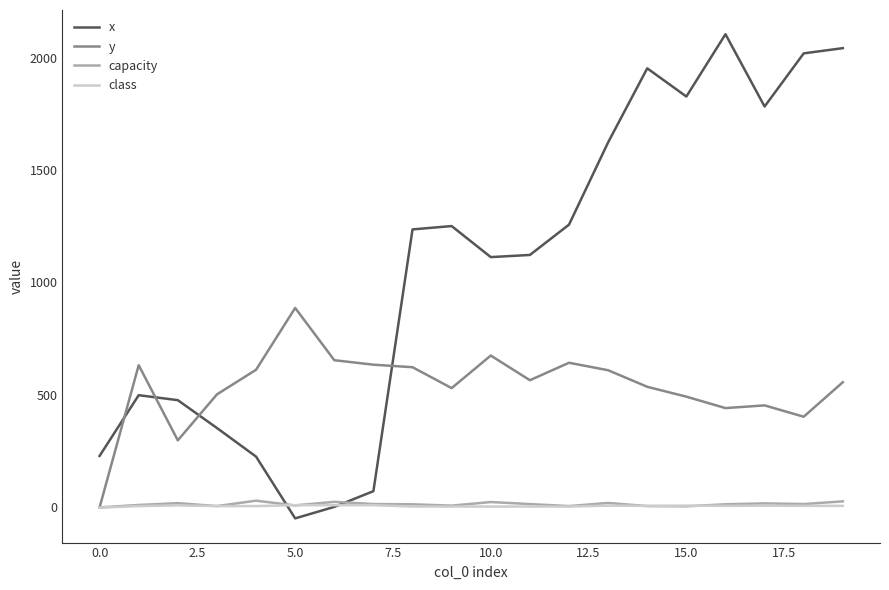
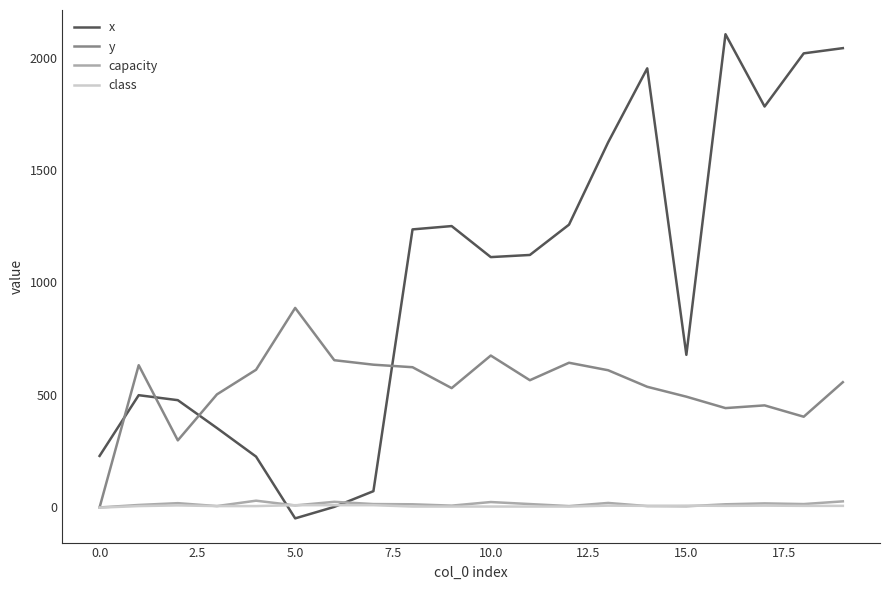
x, 15.0: 1830 -> 680
